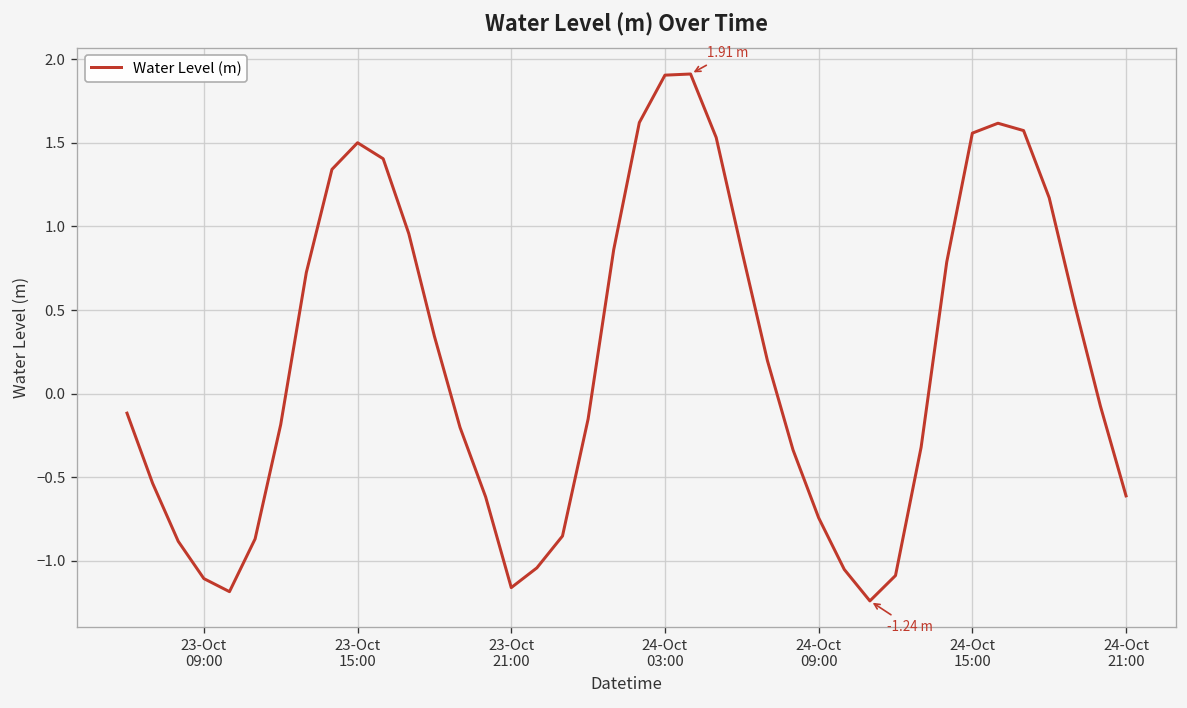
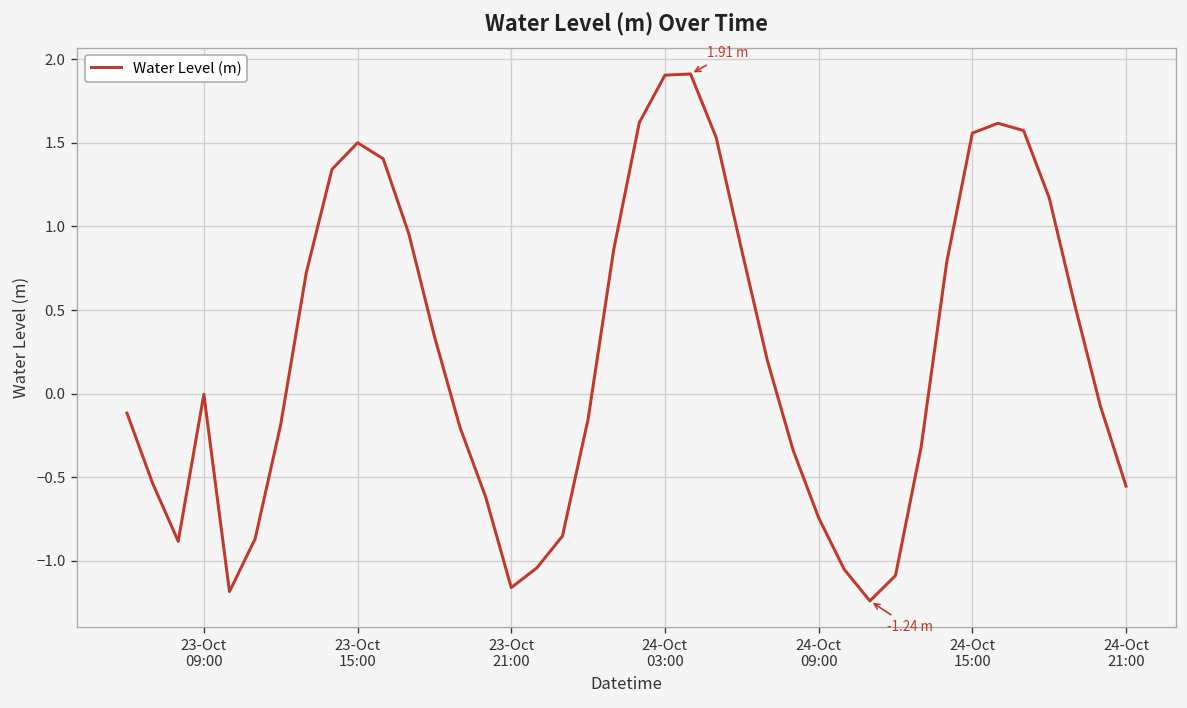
23-Oct 09:00: -1.11 -> 0.00
24-Oct 21:00: -0.61 -> -0.55
